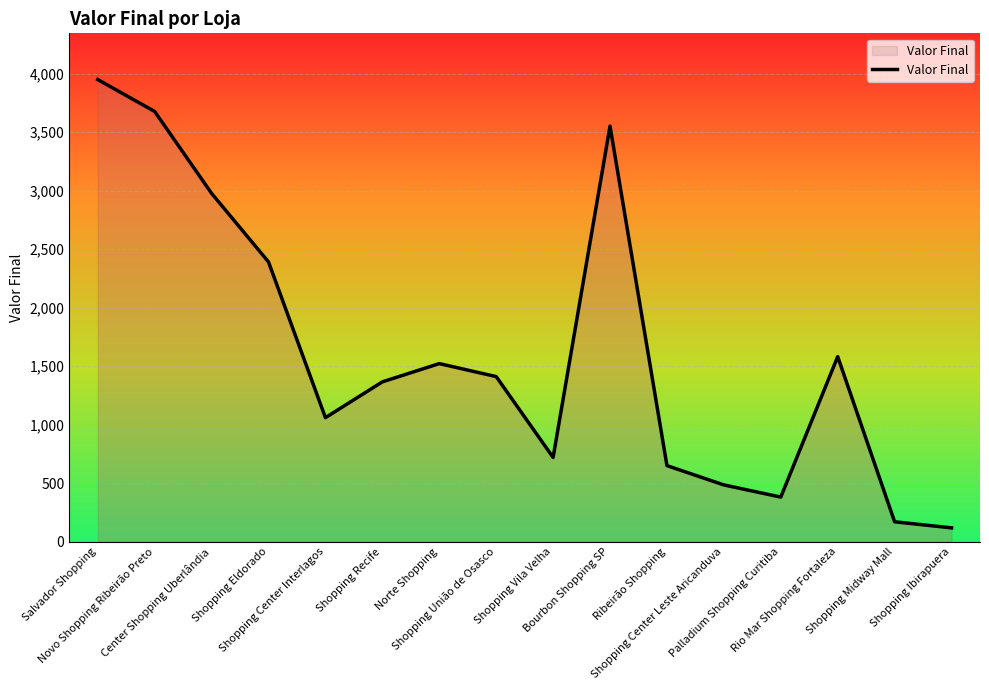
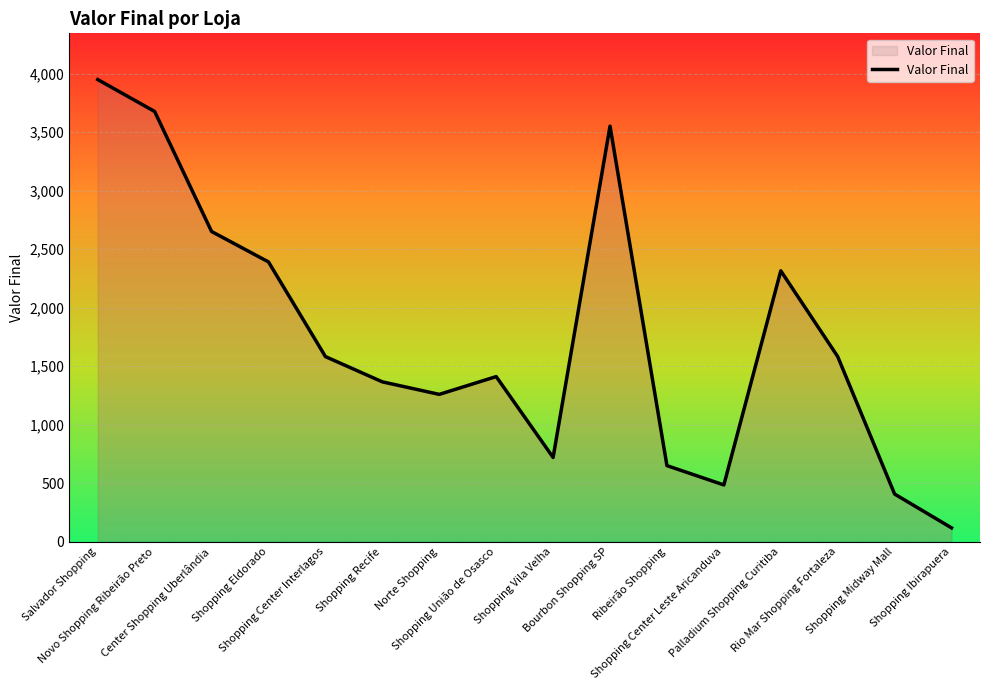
Center Shopping Uberlândia: 2,980 -> 2,650
Shopping Center Interlagos: 1,060 -> 1,580
Norte Shopping: 1,520 -> 1,260
Palladium Shopping Curitiba: 380 -> 2,320
Shopping Midway Mall: 170 -> 410
